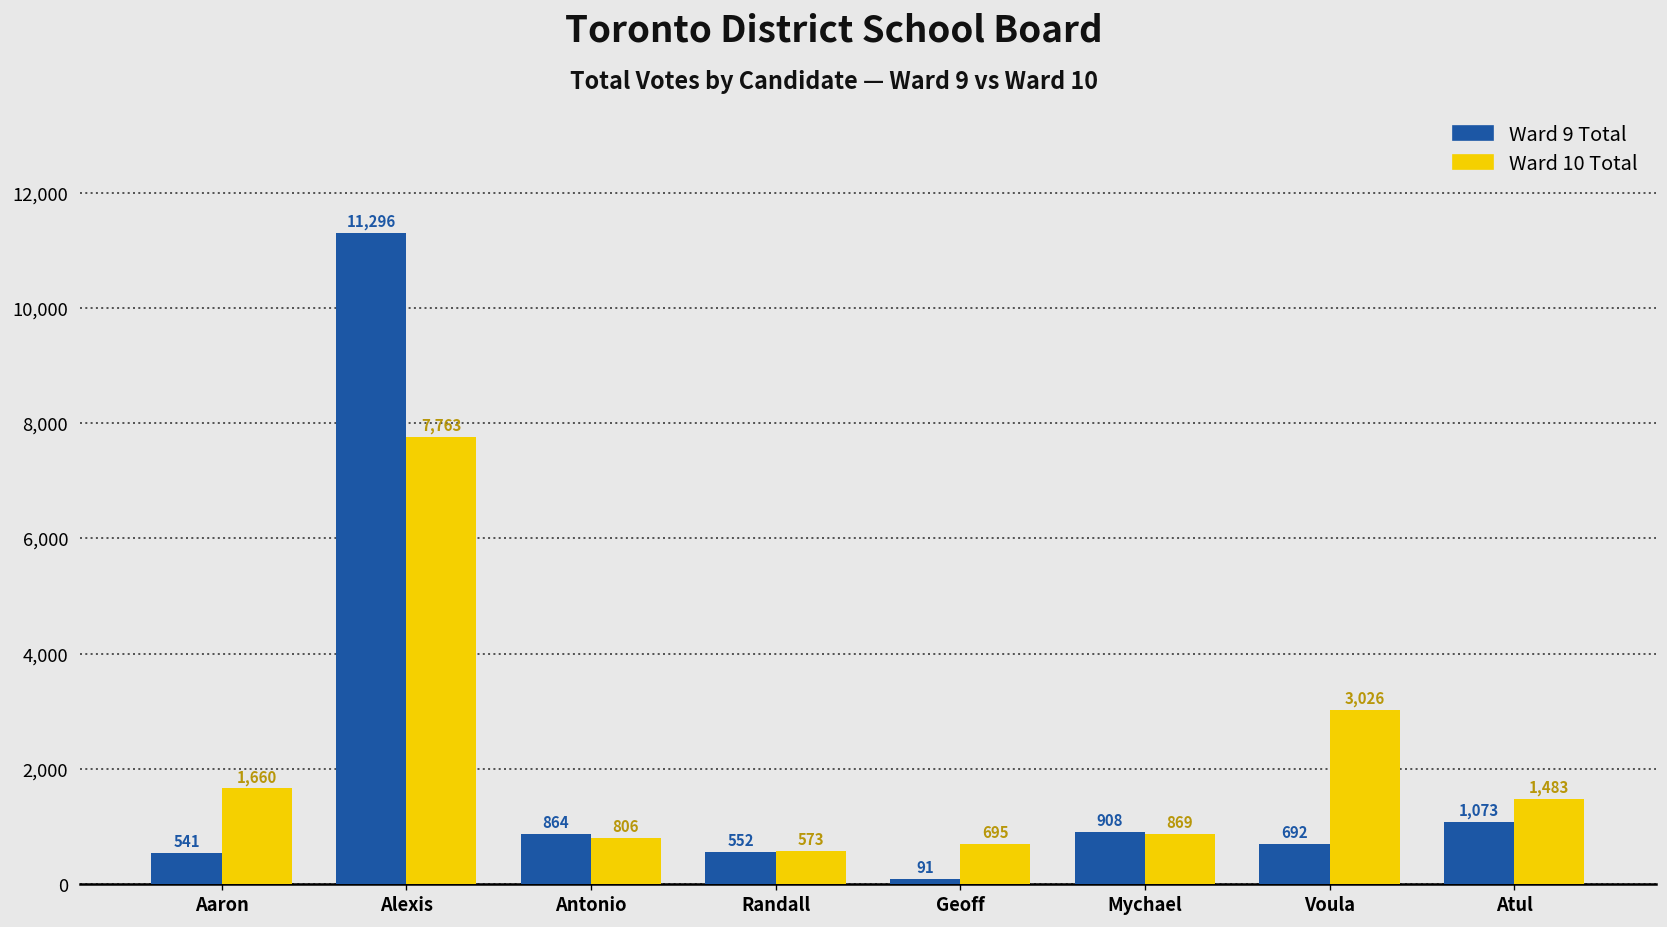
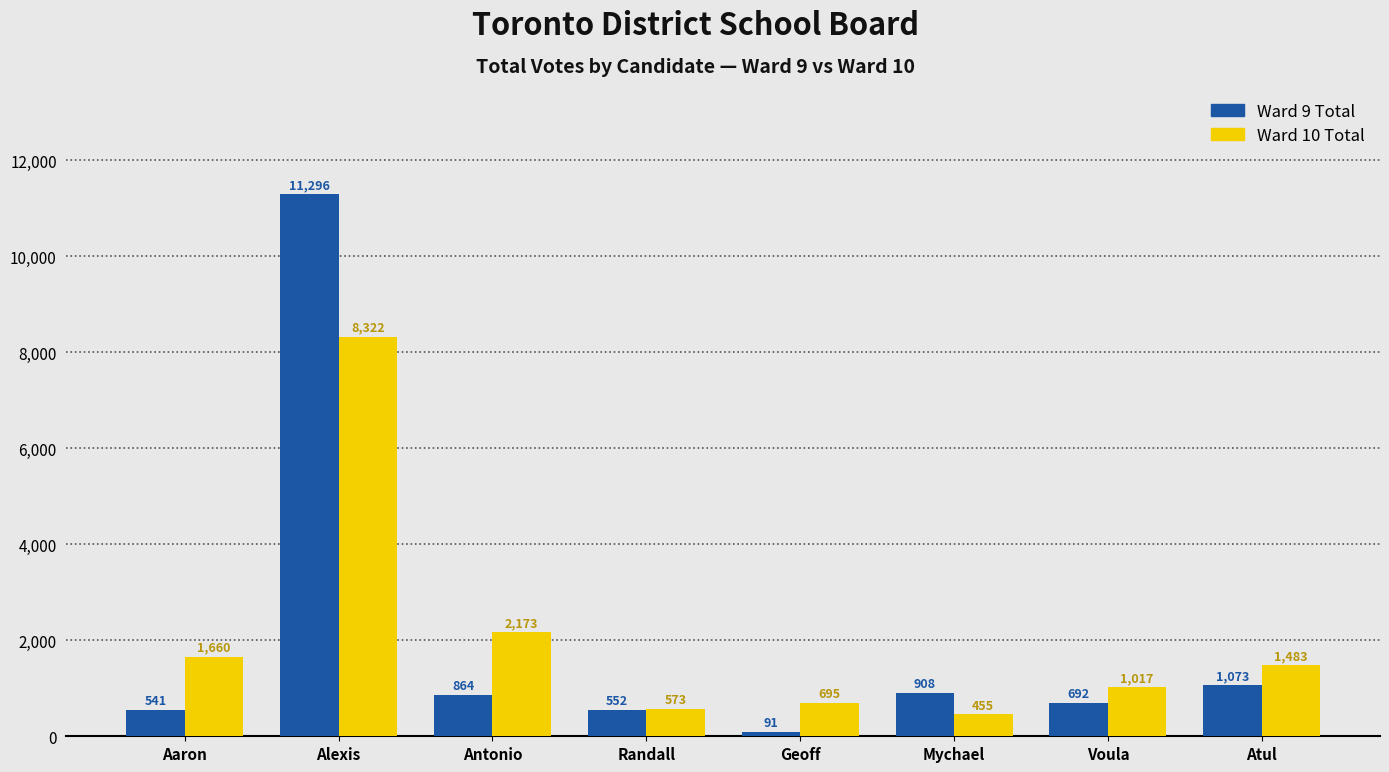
Ward 10 Total, Alexis: 7,763 -> 8,322
Ward 10 Total, Antonio: 806 -> 2,173
Ward 10 Total, Mychael: 869 -> 455
Ward 10 Total, Voula: 3,026 -> 1,017
